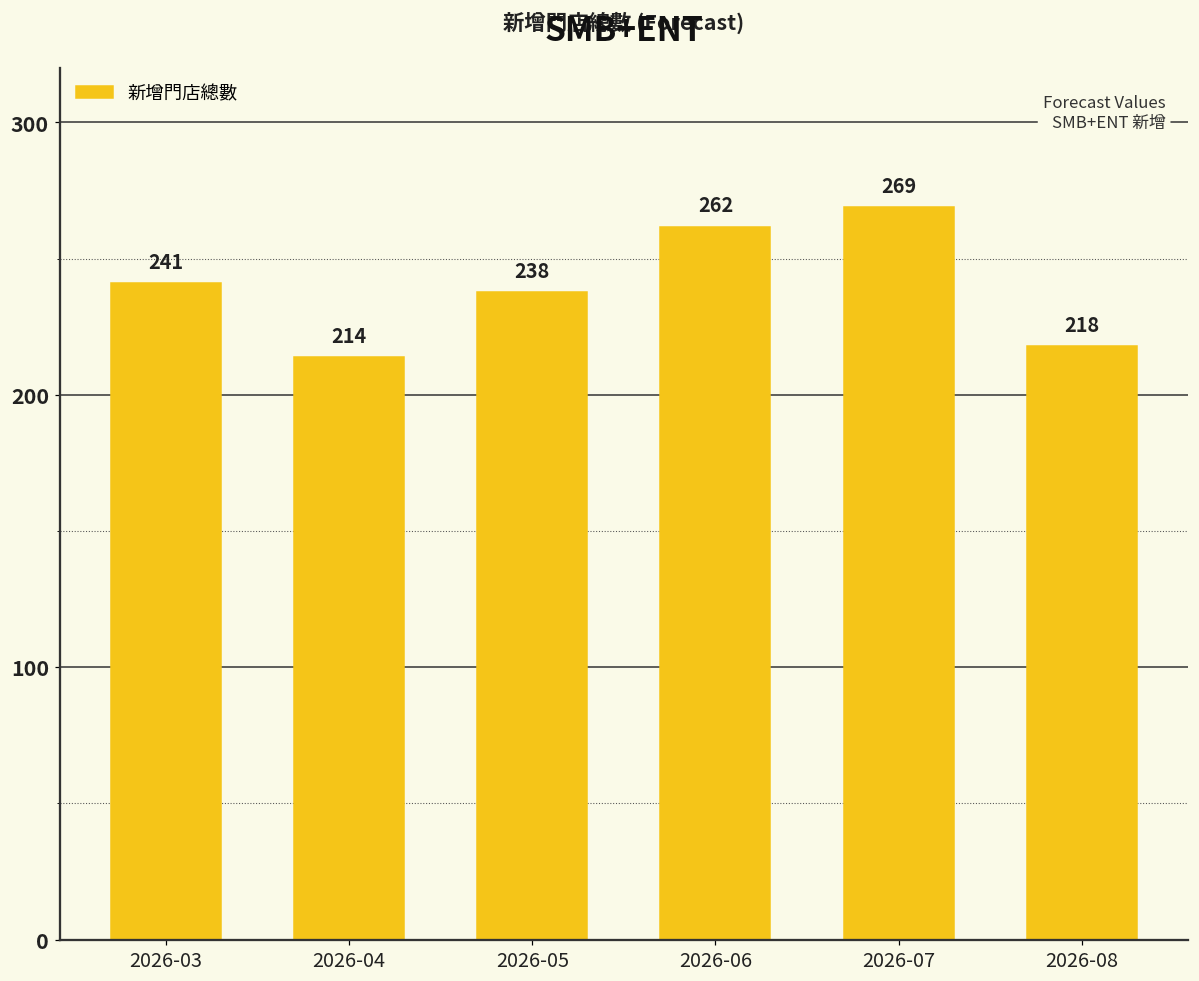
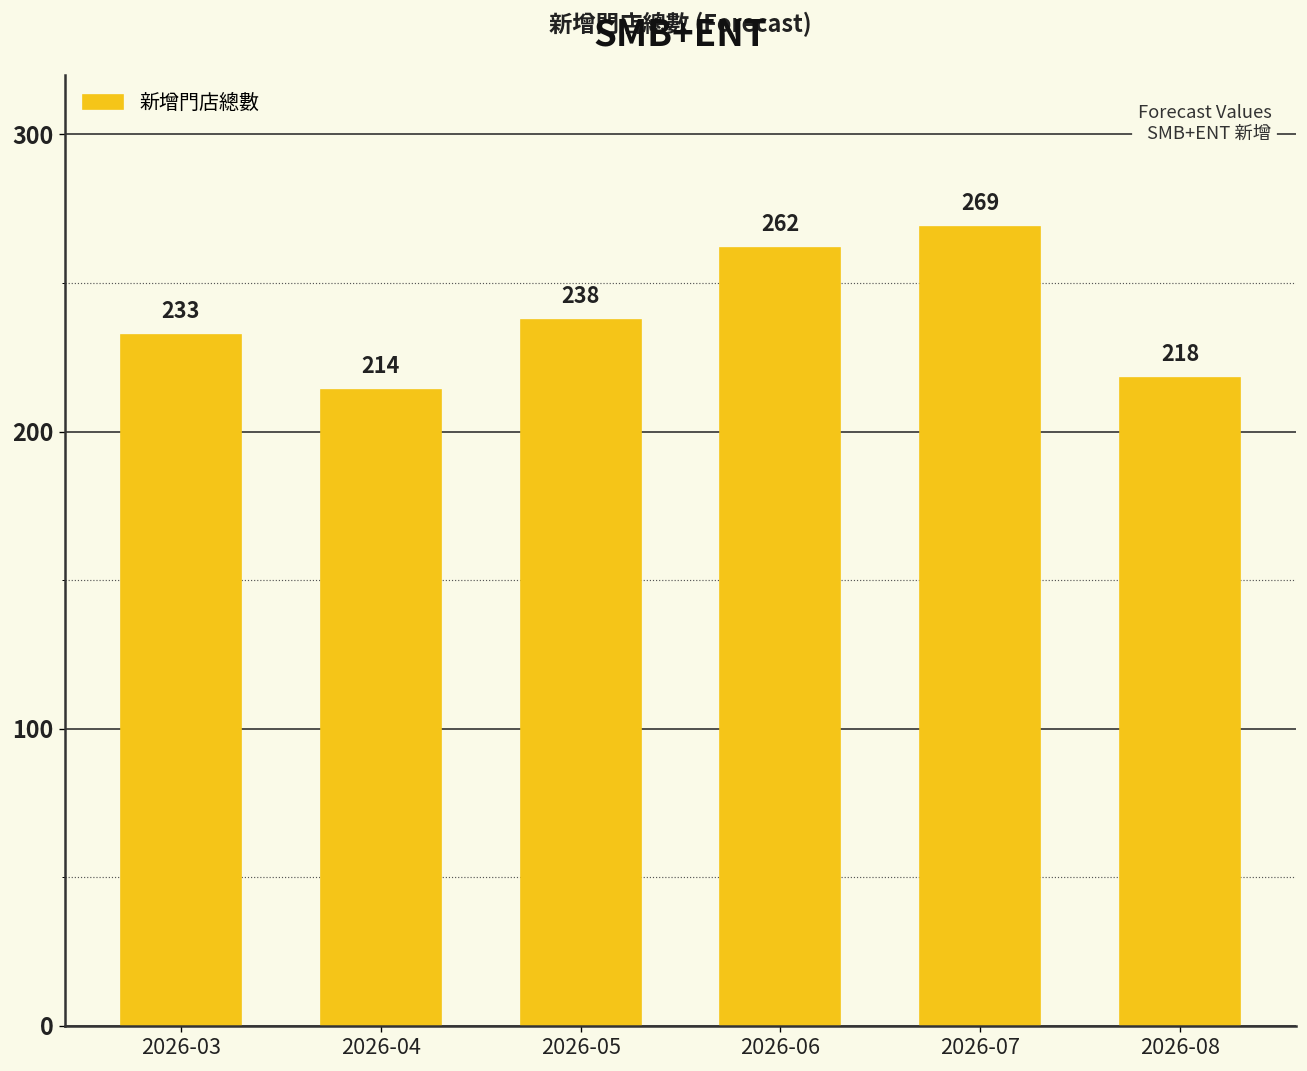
2026-03: 241 -> 233
